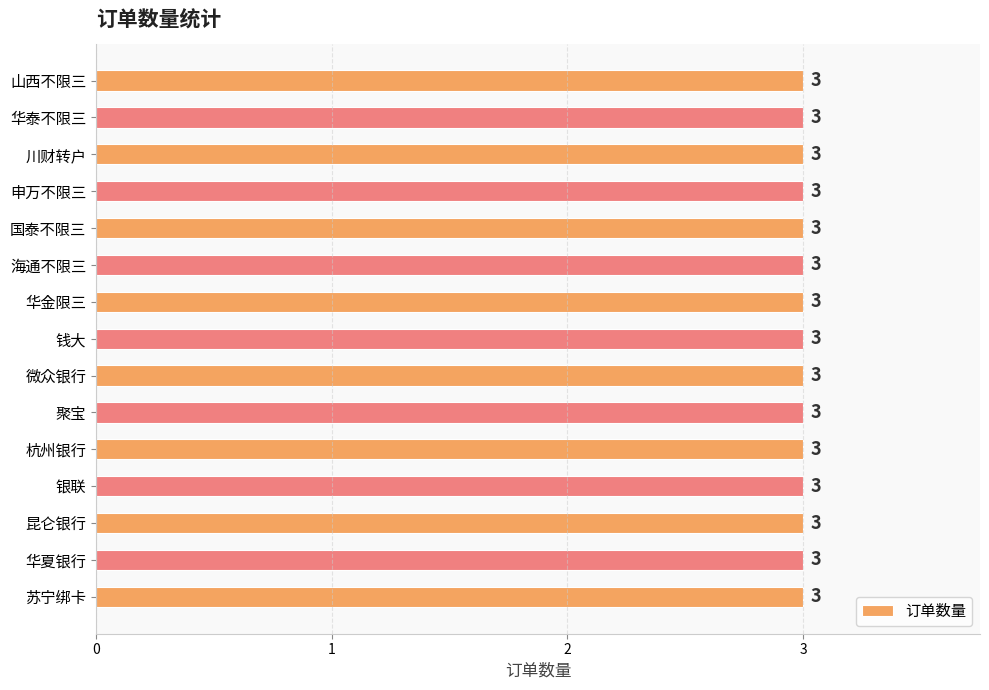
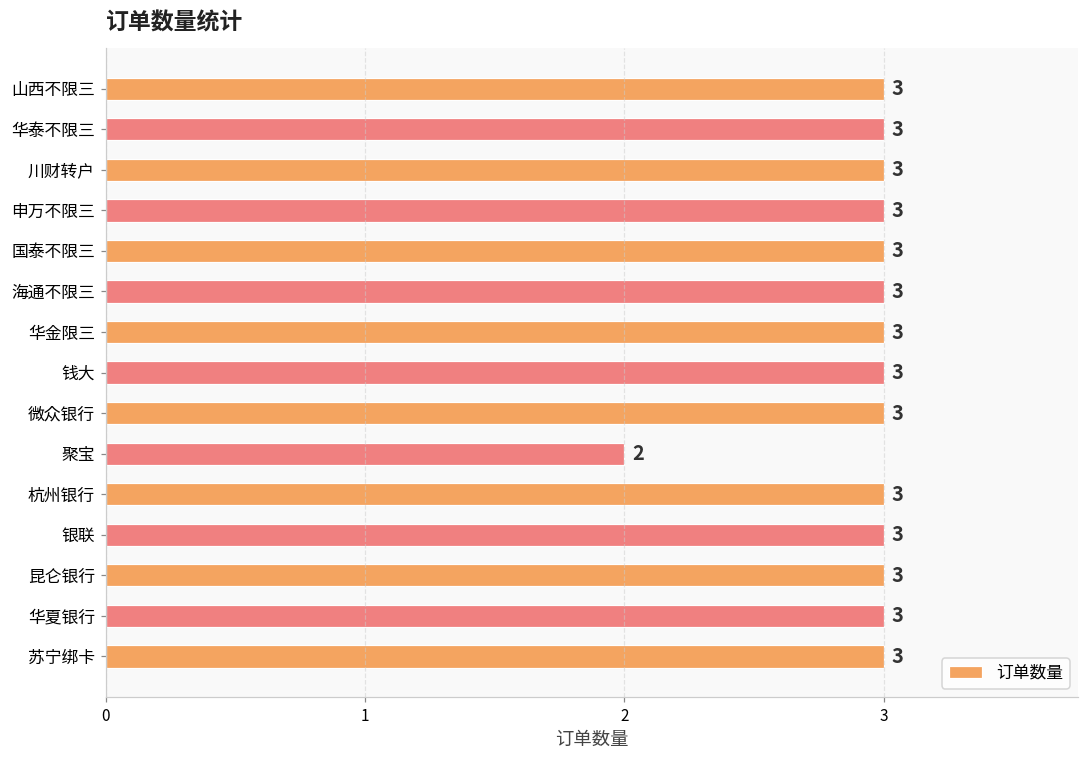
聚宝: 3 -> 2
